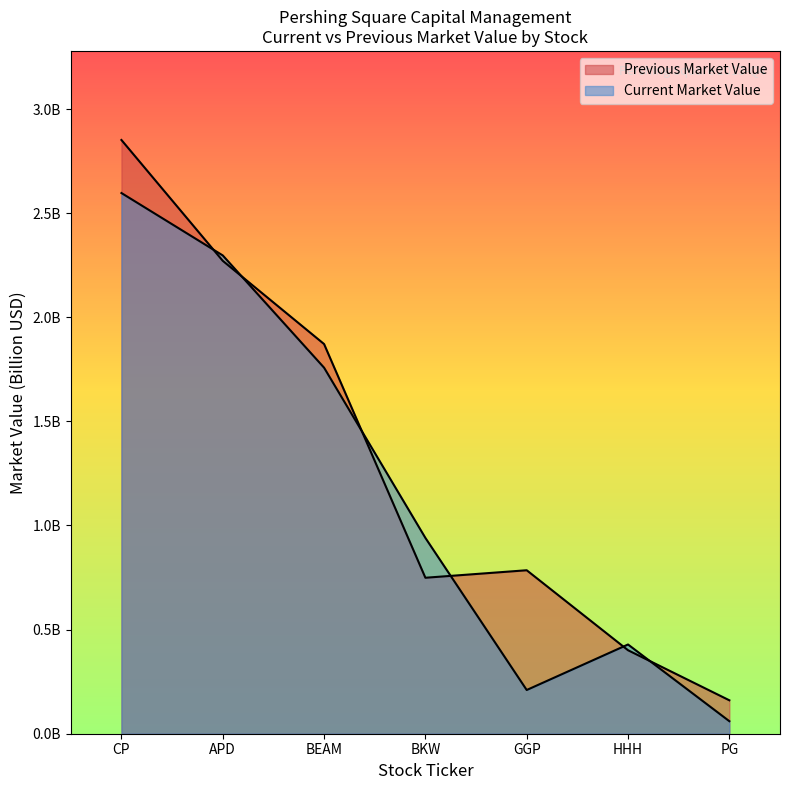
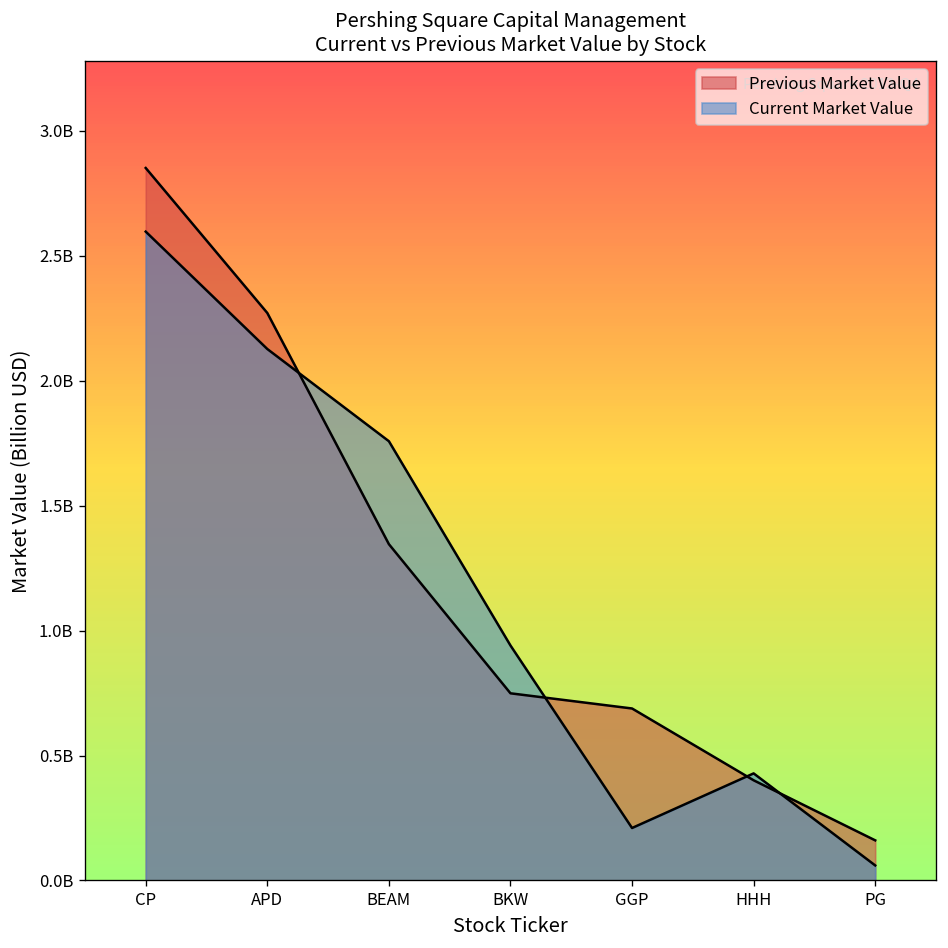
Current Market Value, APD: 2300000000 -> 2130000000
Previous Market Value, BEAM: 1870000000 -> 1350000000
Previous Market Value, GGP: 790000000 -> 690000000
